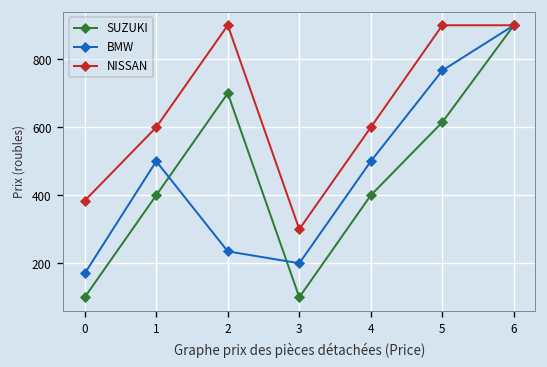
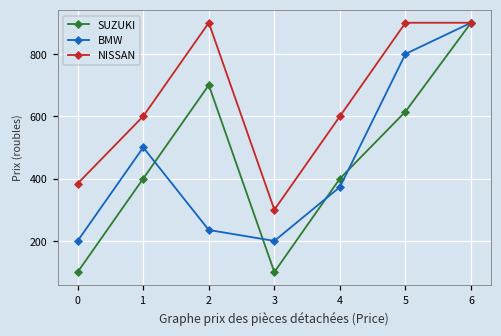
BMW, 0: 170 -> 200
BMW, 4: 500 -> 370
BMW, 5: 770 -> 800
